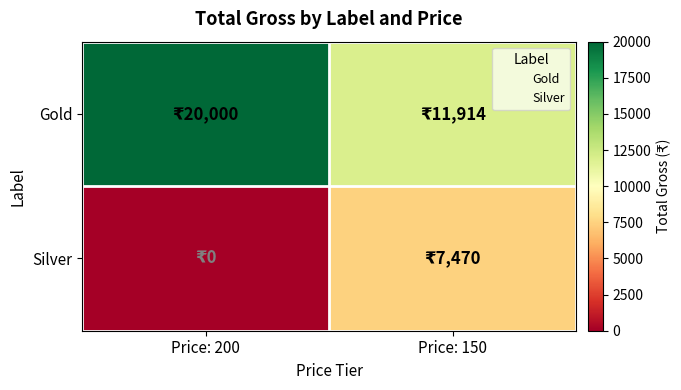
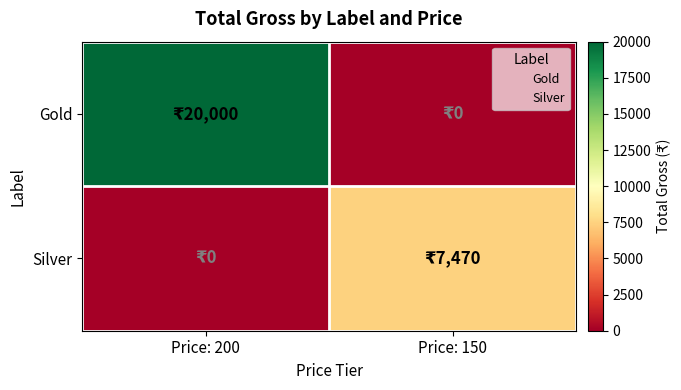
Gold, Price: 150: 11,914 -> 0
